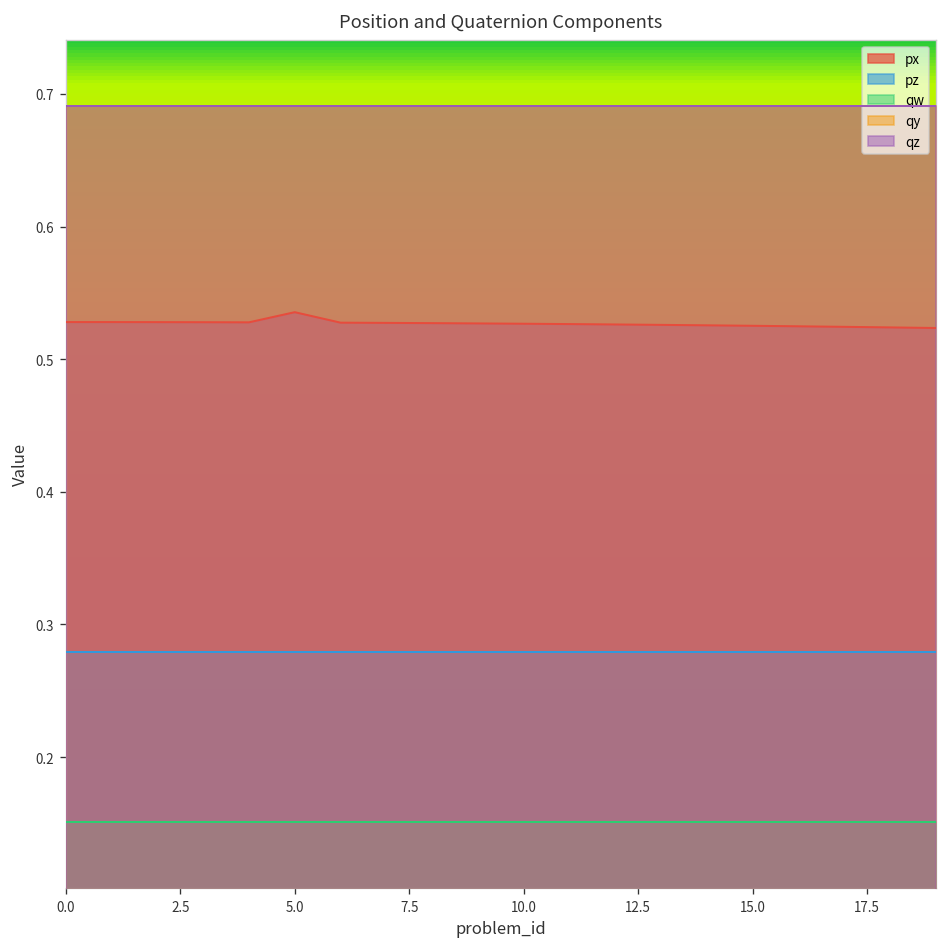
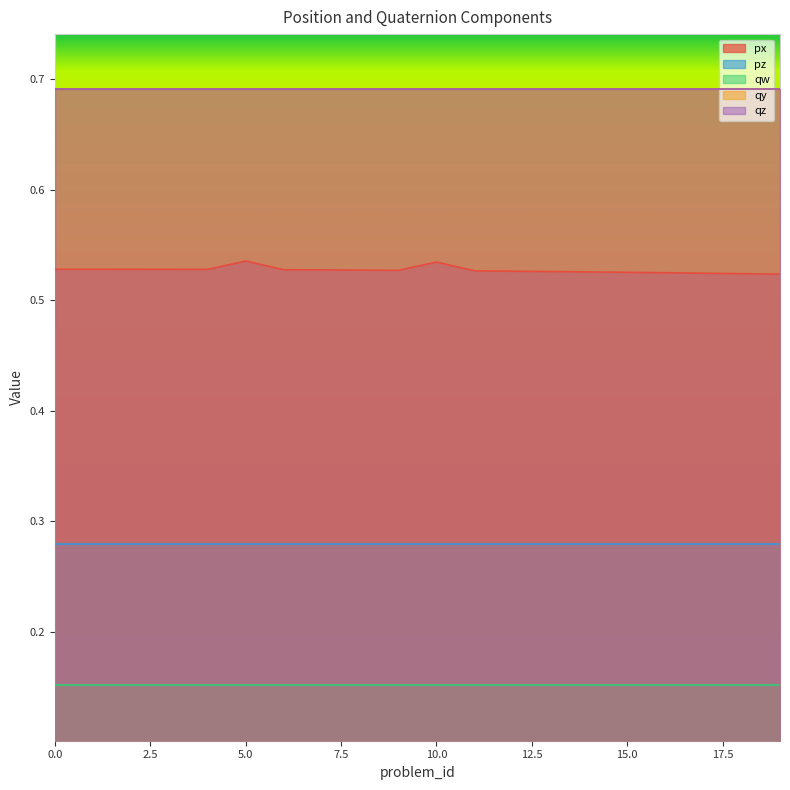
px, 10.0: 0.527 -> 0.535
